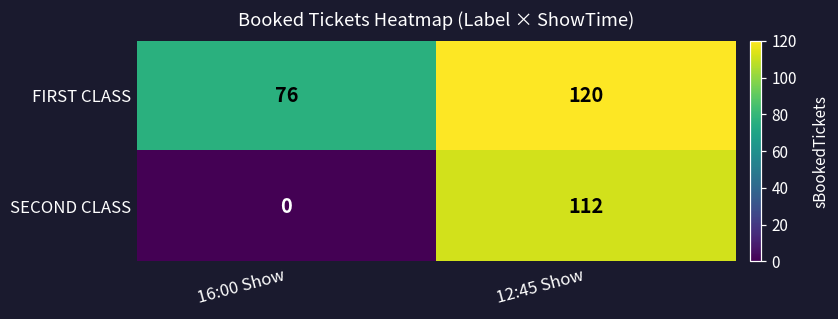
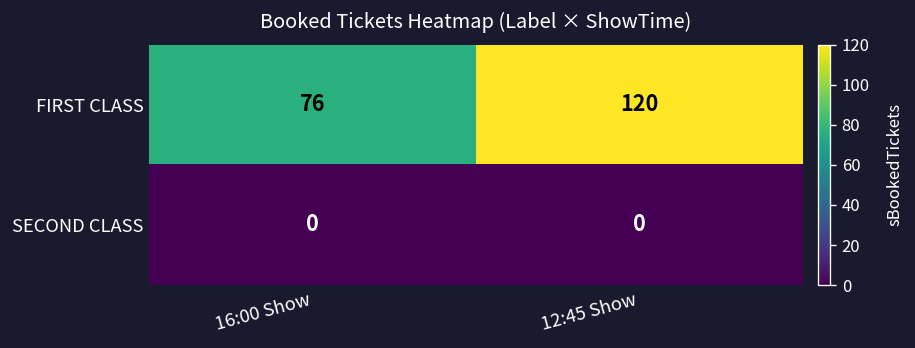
SECOND CLASS, 12:45 Show: 112 -> 0
